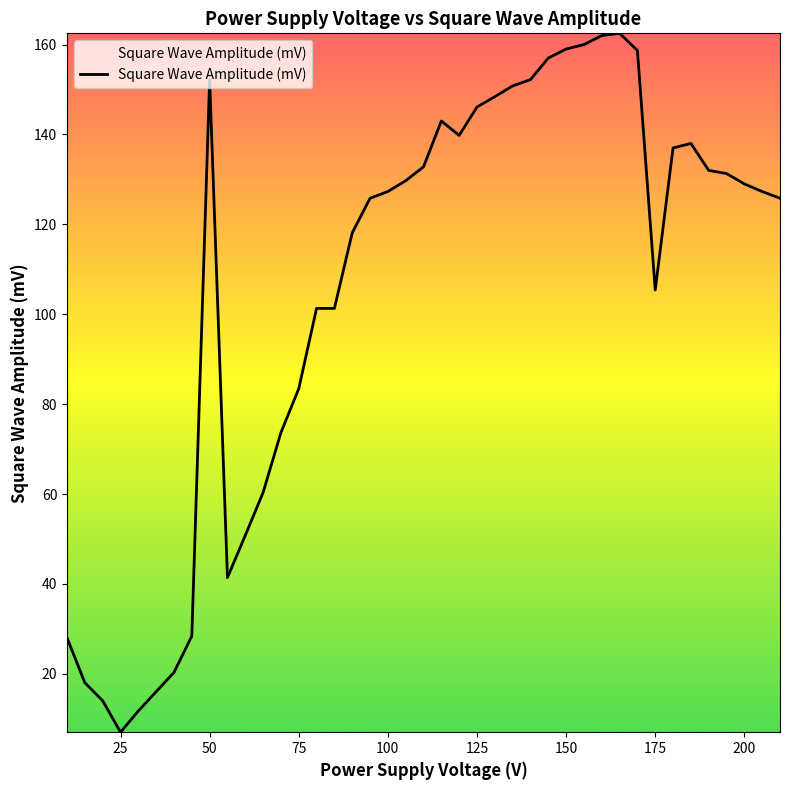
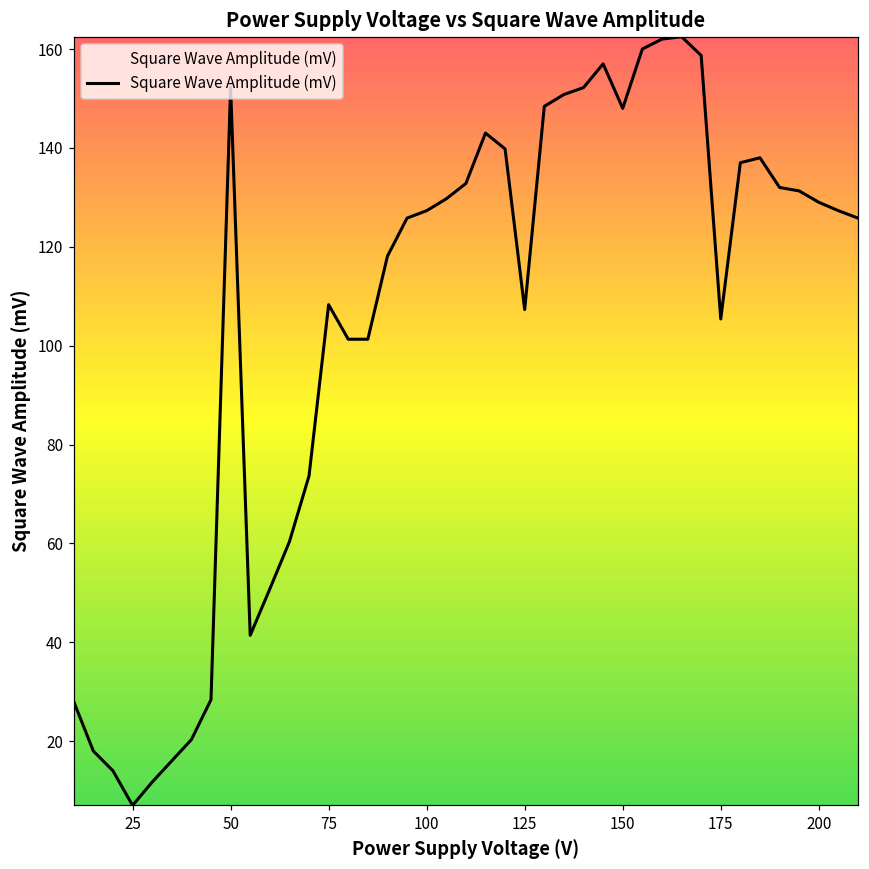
75: 83 -> 108
125: 146 -> 107
150: 159 -> 148
